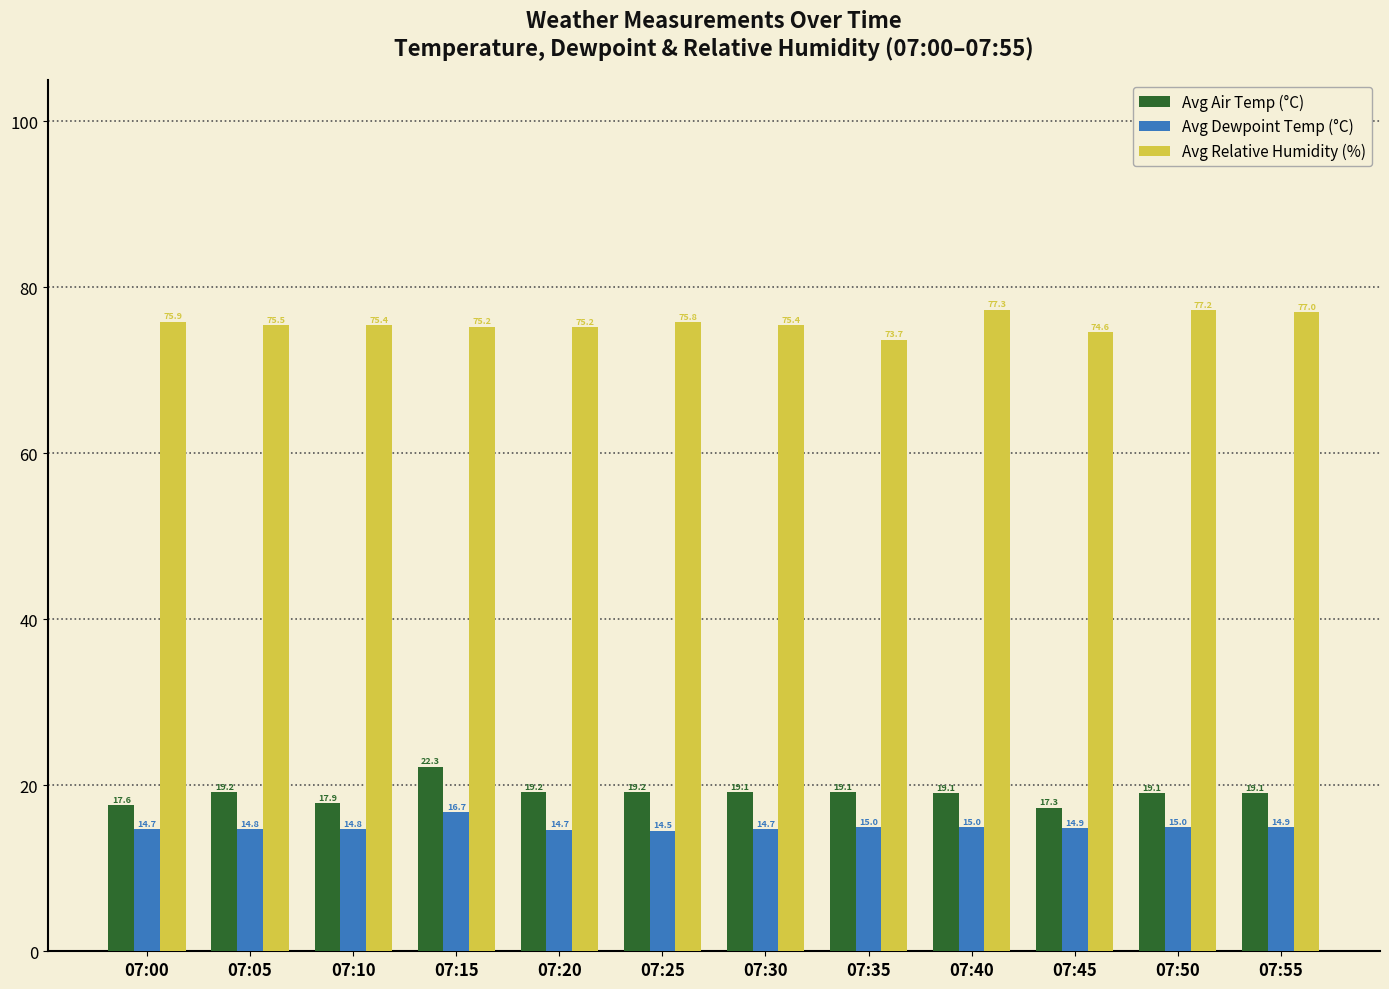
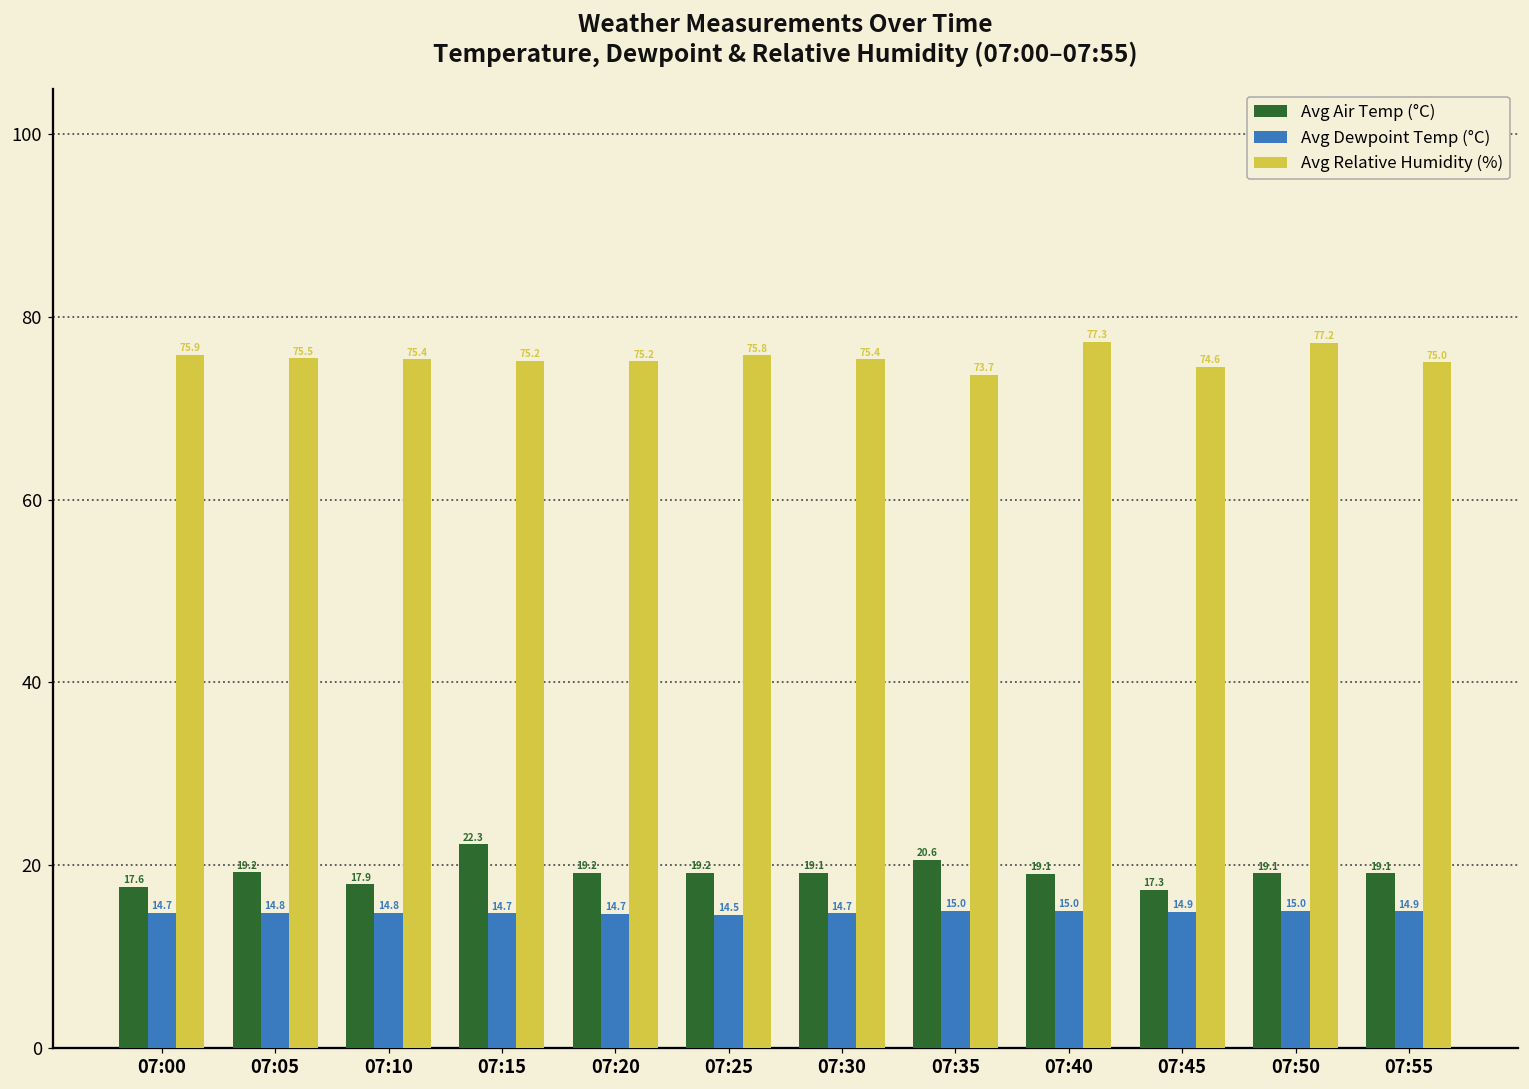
Avg Dewpoint Temp (°C), 07:15: 16.7 -> 14.7
Avg Air Temp (°C), 07:35: 19.1 -> 20.6
Avg Relative Humidity (%), 07:55: 77.0 -> 75.0
